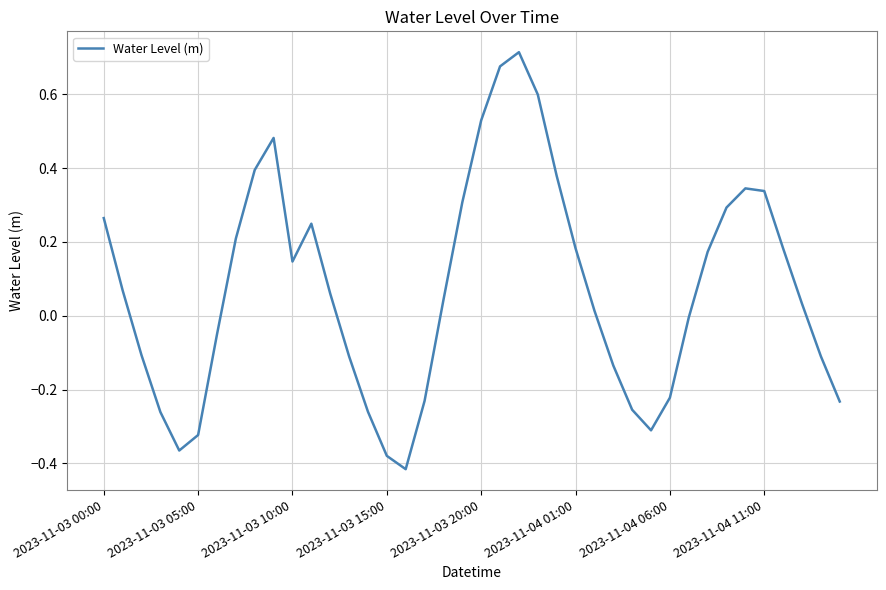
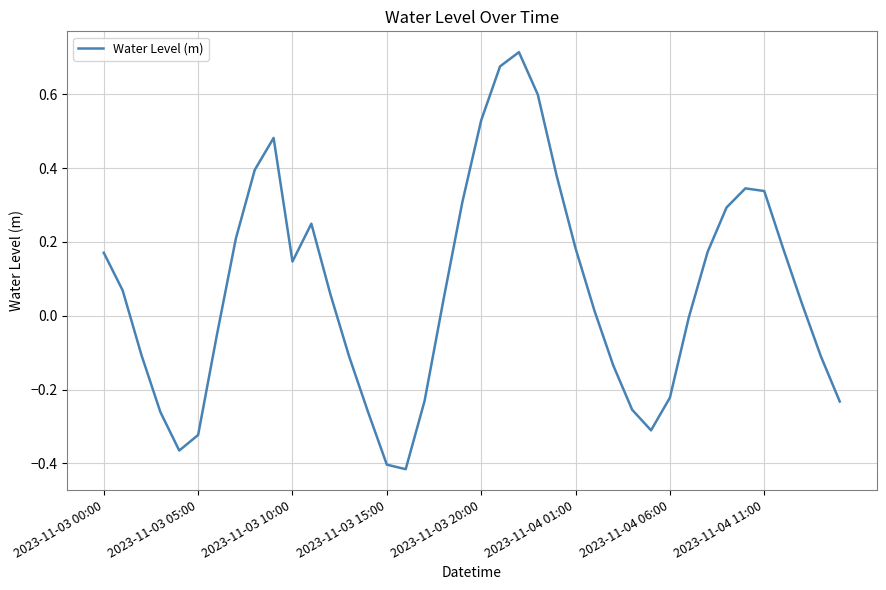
2023-11-03 00:00: 0.26 -> 0.17
2023-11-03 15:00: -0.38 -> -0.40
